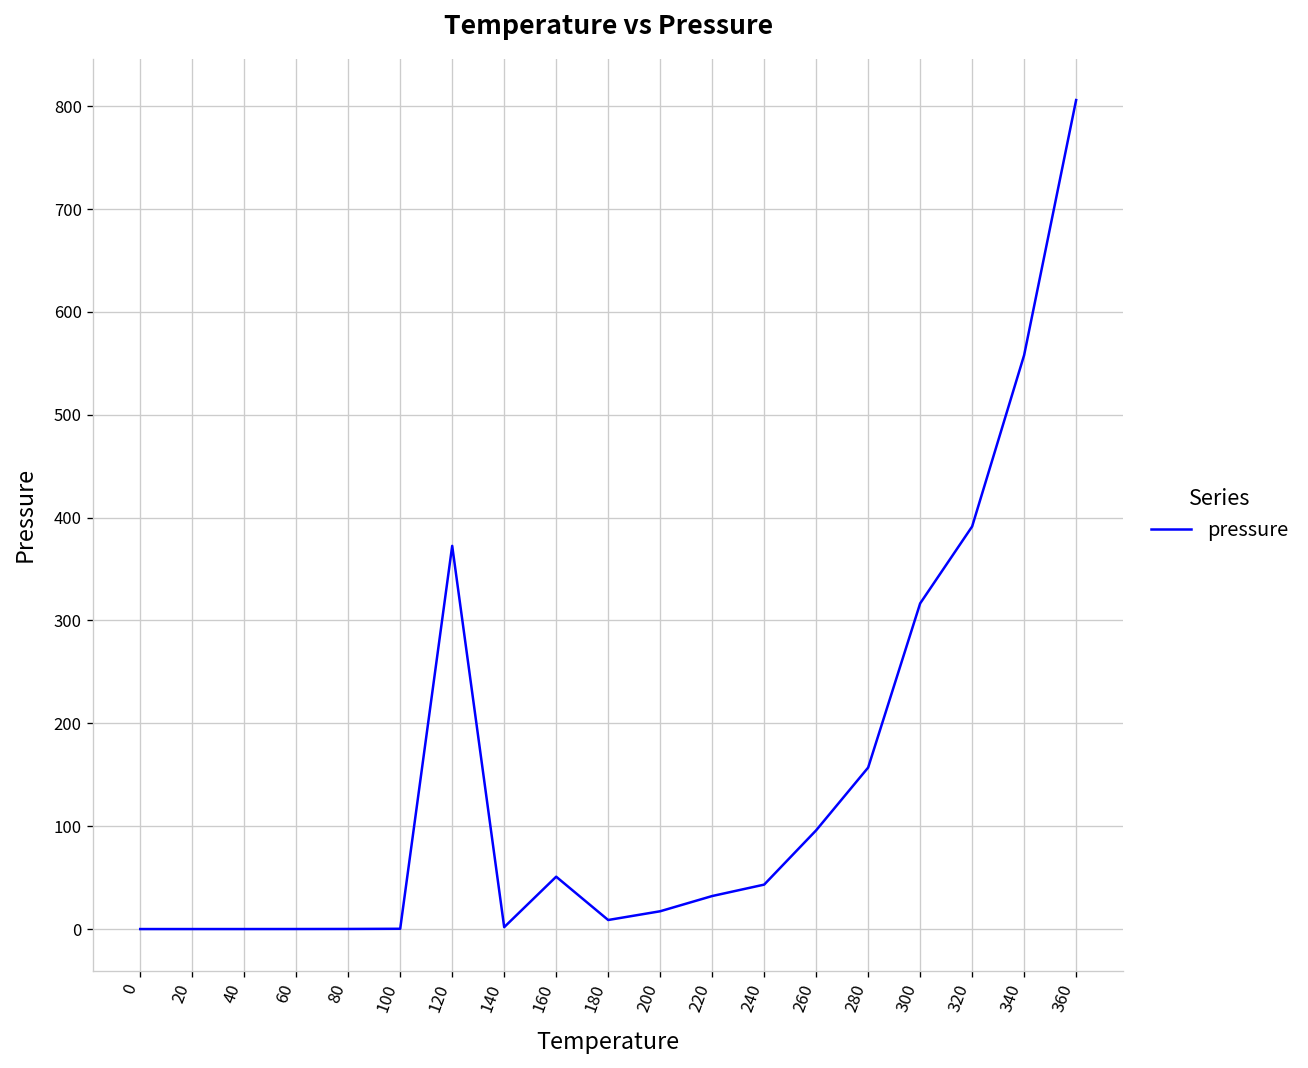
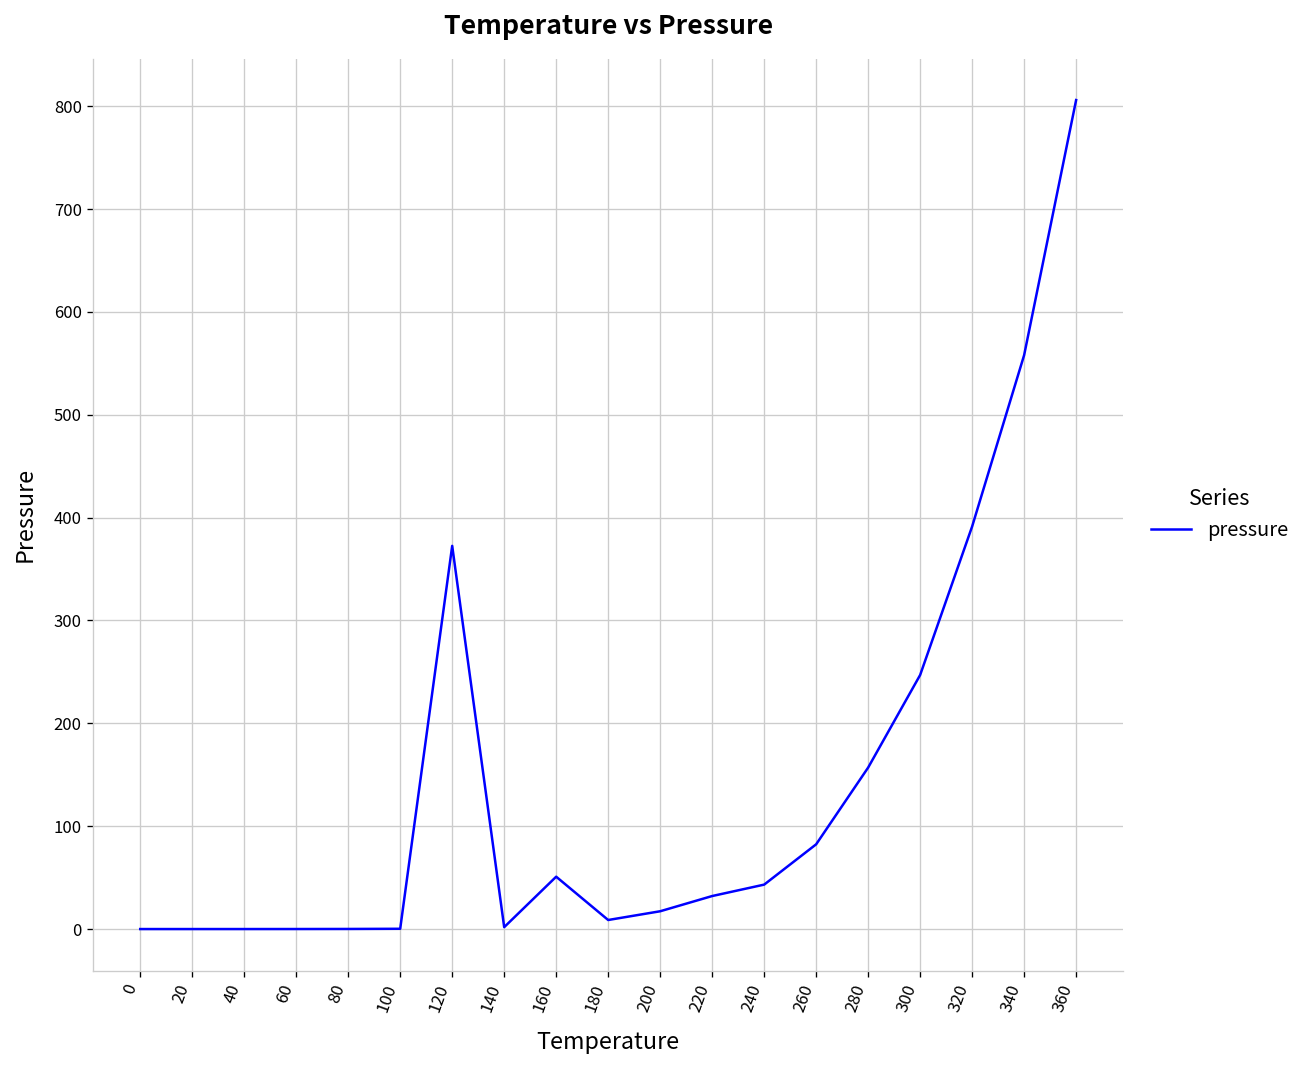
260: 100 -> 80
300: 320 -> 250
